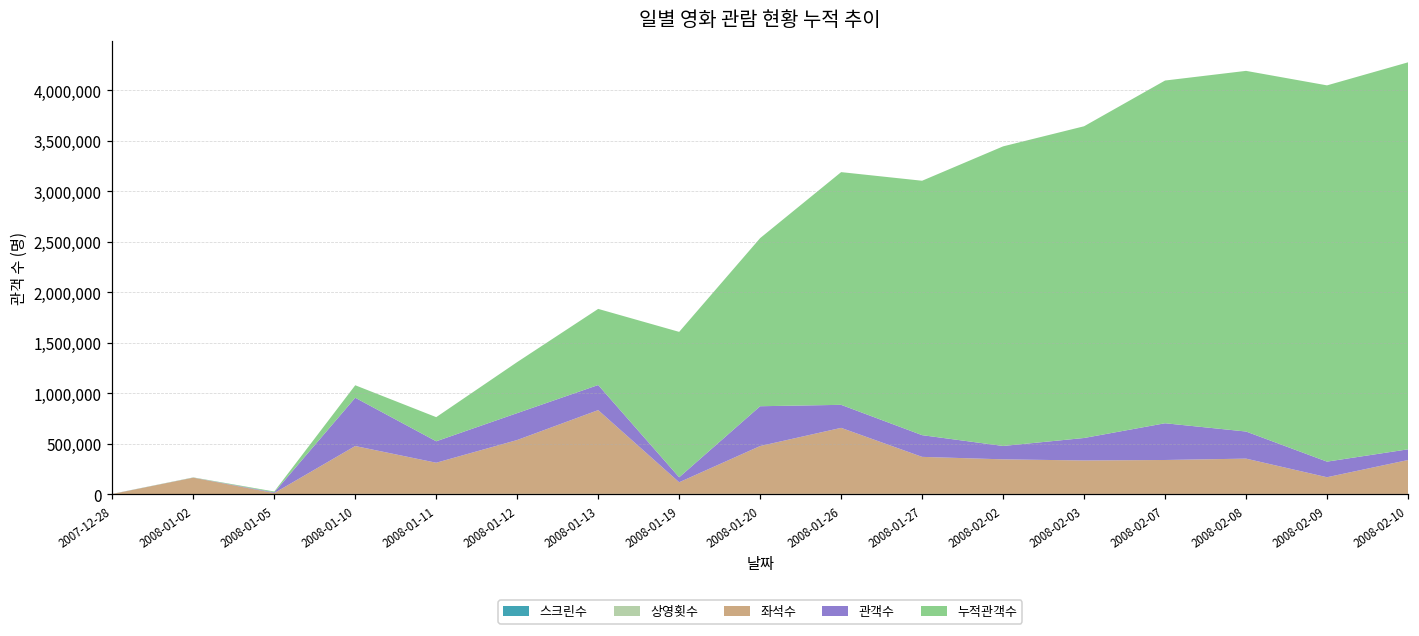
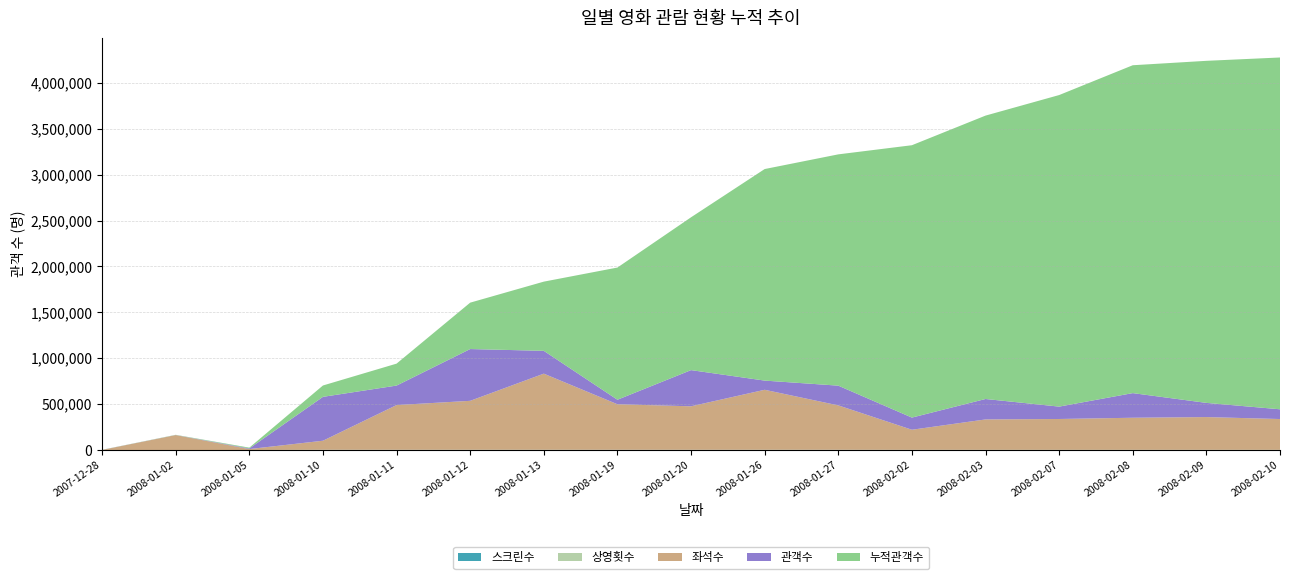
좌석수, 2008-01-10: 500,000 -> 100,000
좌석수, 2008-01-11: 300,000 -> 500,000
관객수, 2008-01-12: 300,000 -> 600,000
좌석수, 2008-01-19: 100,000 -> 500,000
관객수, 2008-01-26: 200,000 -> 100,000
좌석수, 2008-01-27: 400,000 -> 500,000
좌석수, 2008-02-02: 300,000 -> 200,000
관객수, 2008-02-07: 400,000 -> 100,000
좌석수, 2008-02-09: 200,000 -> 400,000
